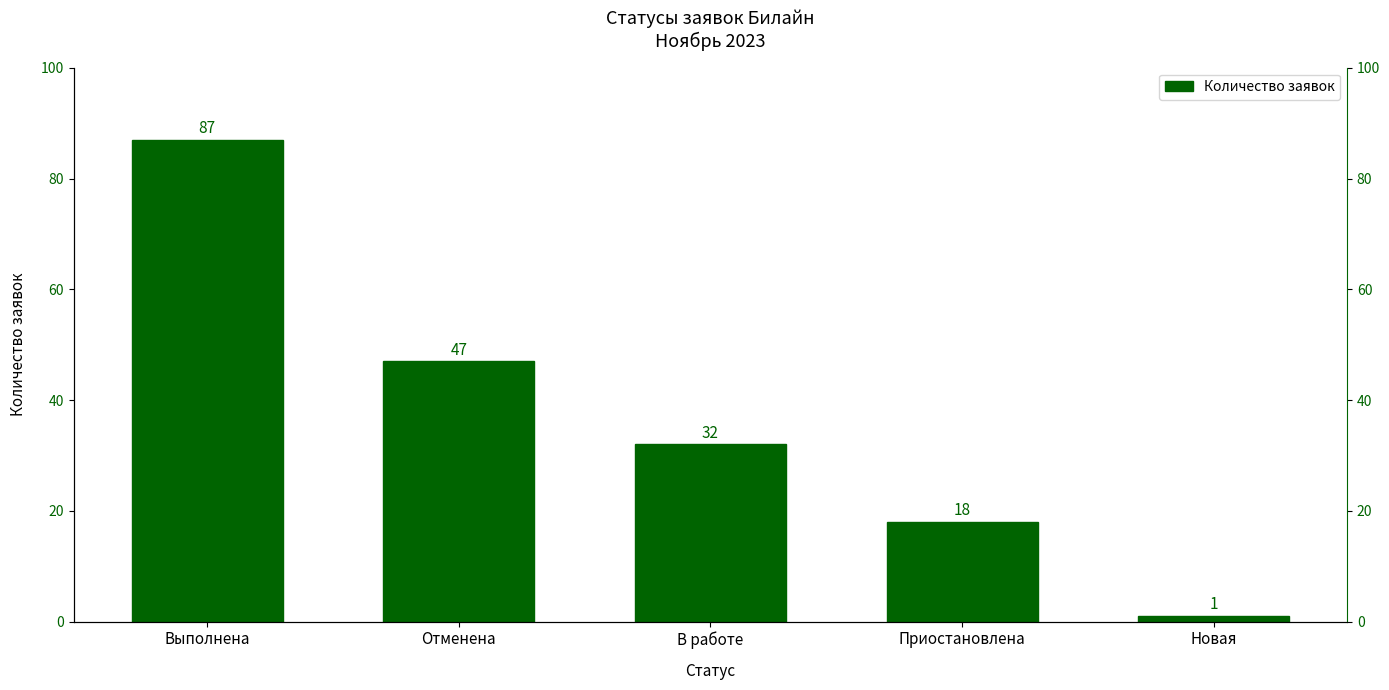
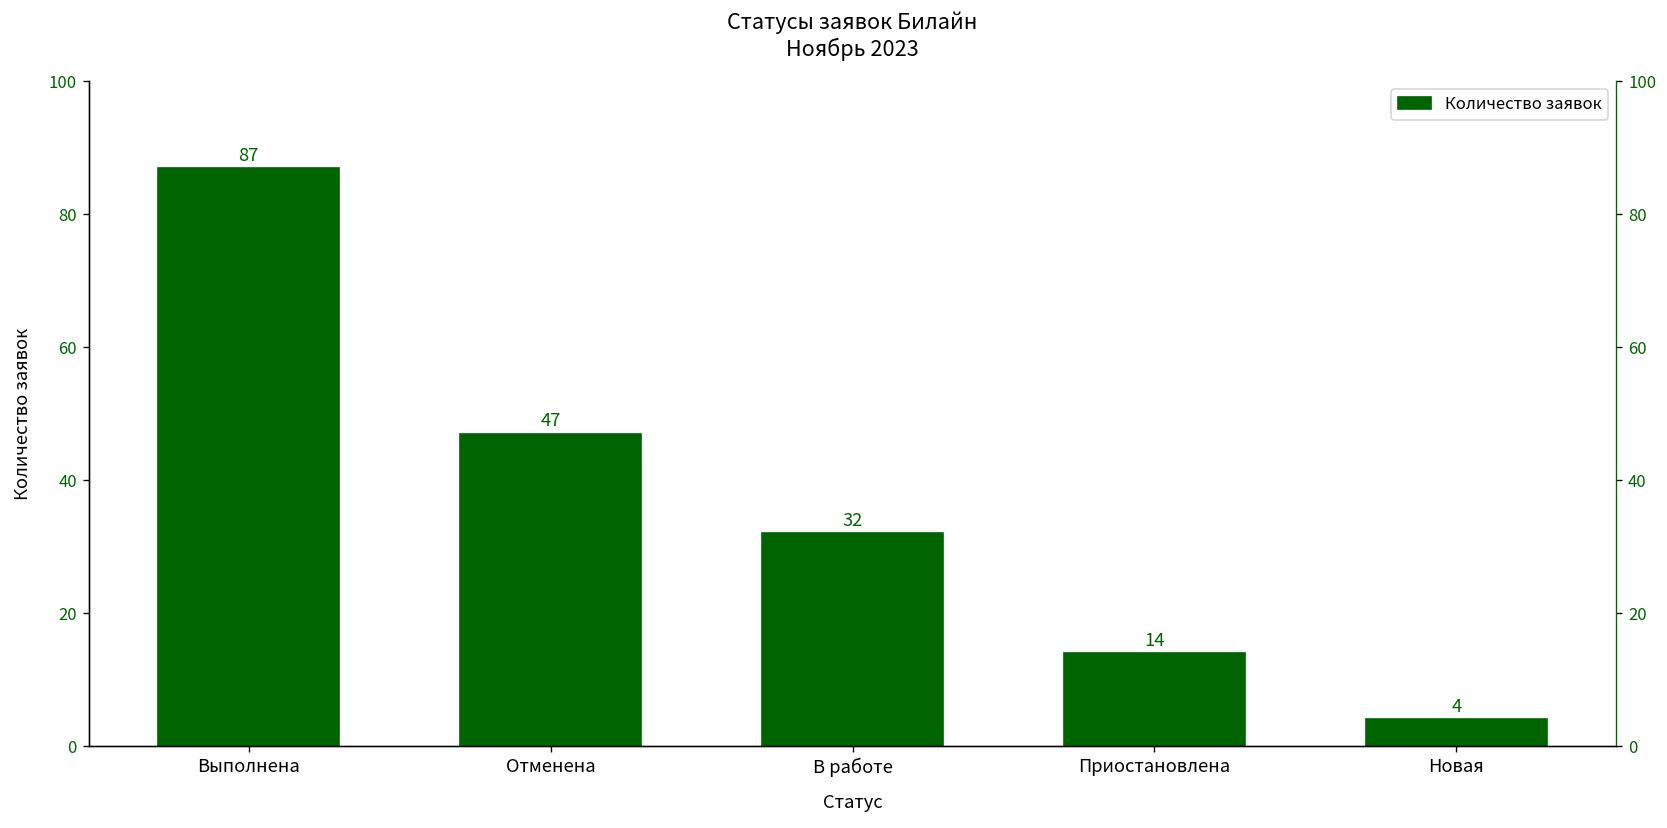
Приостановлена: 18 -> 14
Новая: 1 -> 4
